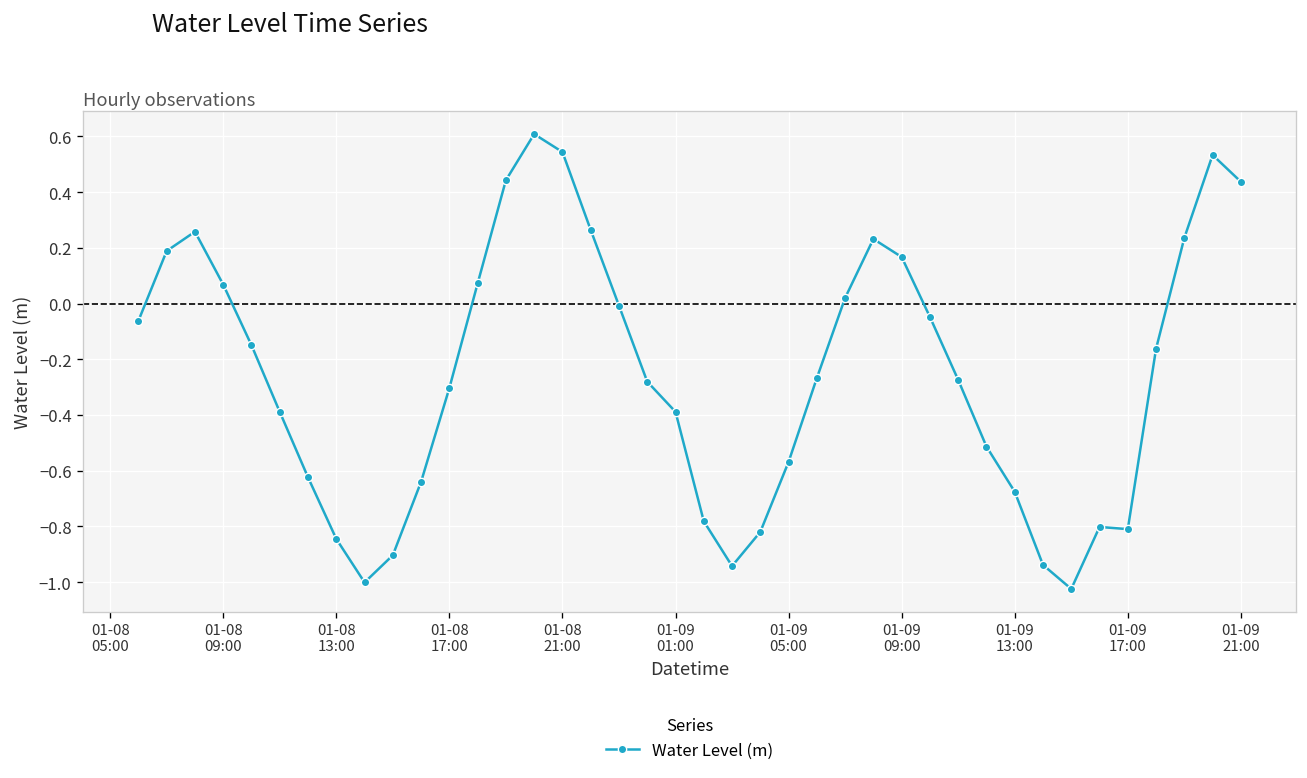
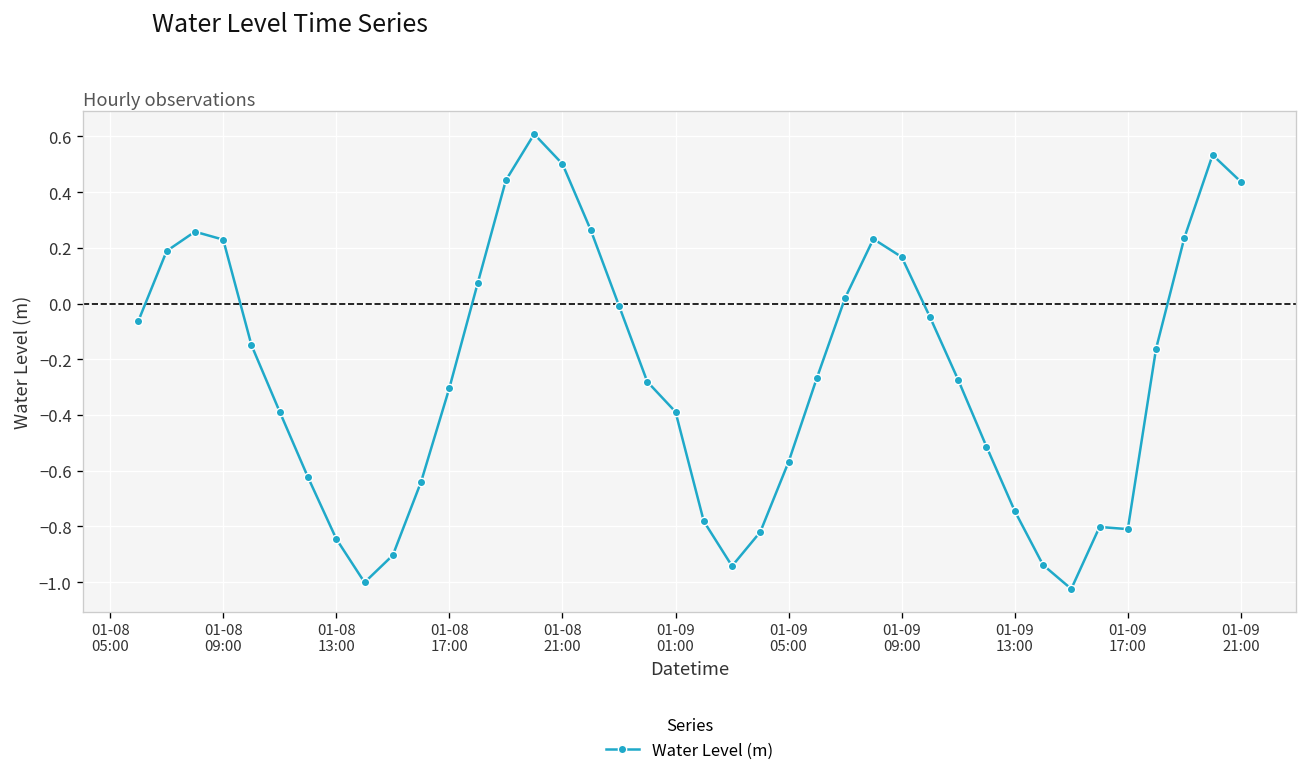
01-08 09:00: 0.07 -> 0.23
01-08 21:00: 0.54 -> 0.50
01-09 13:00: -0.68 -> -0.74
